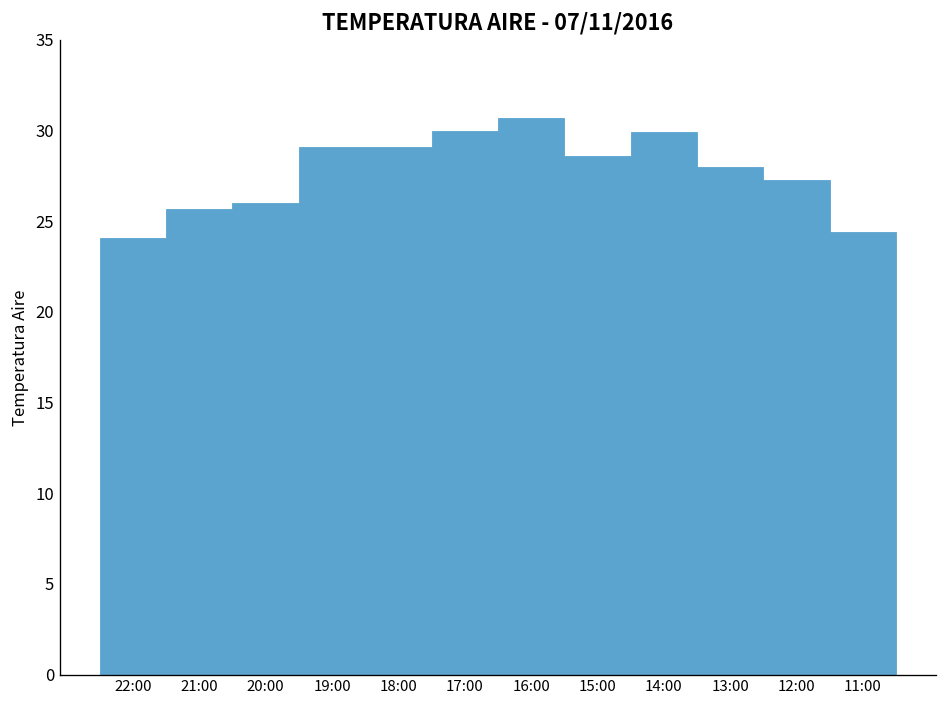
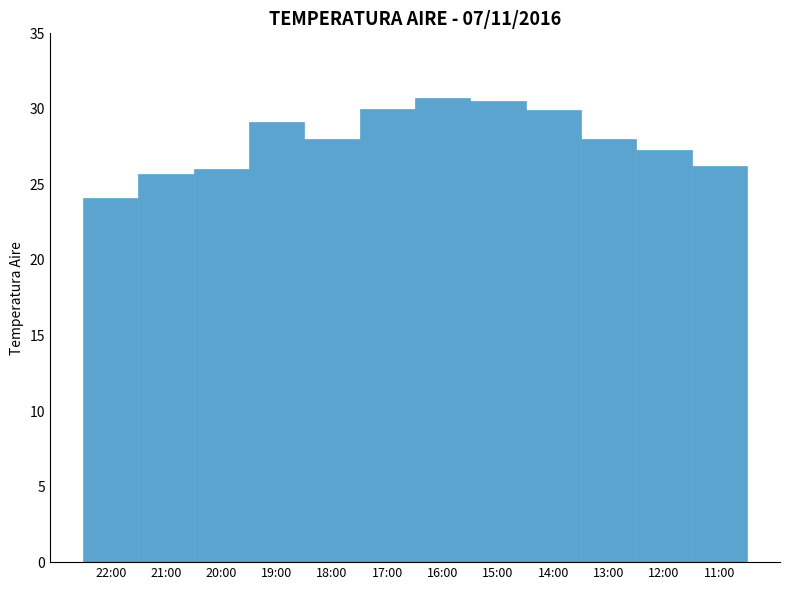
18:00: 29.1 -> 28.0
15:00: 28.6 -> 30.5
11:00: 24.4 -> 26.2
